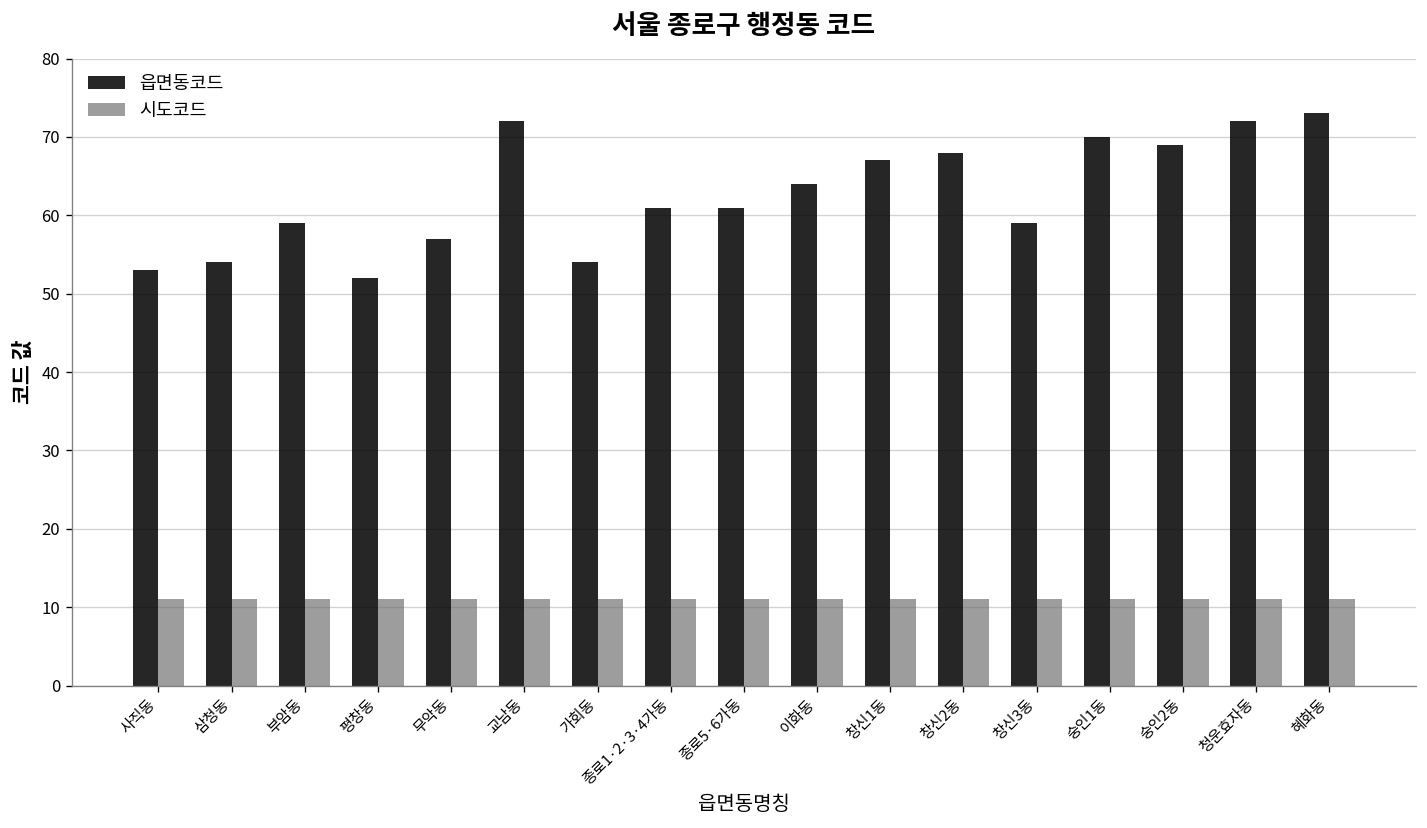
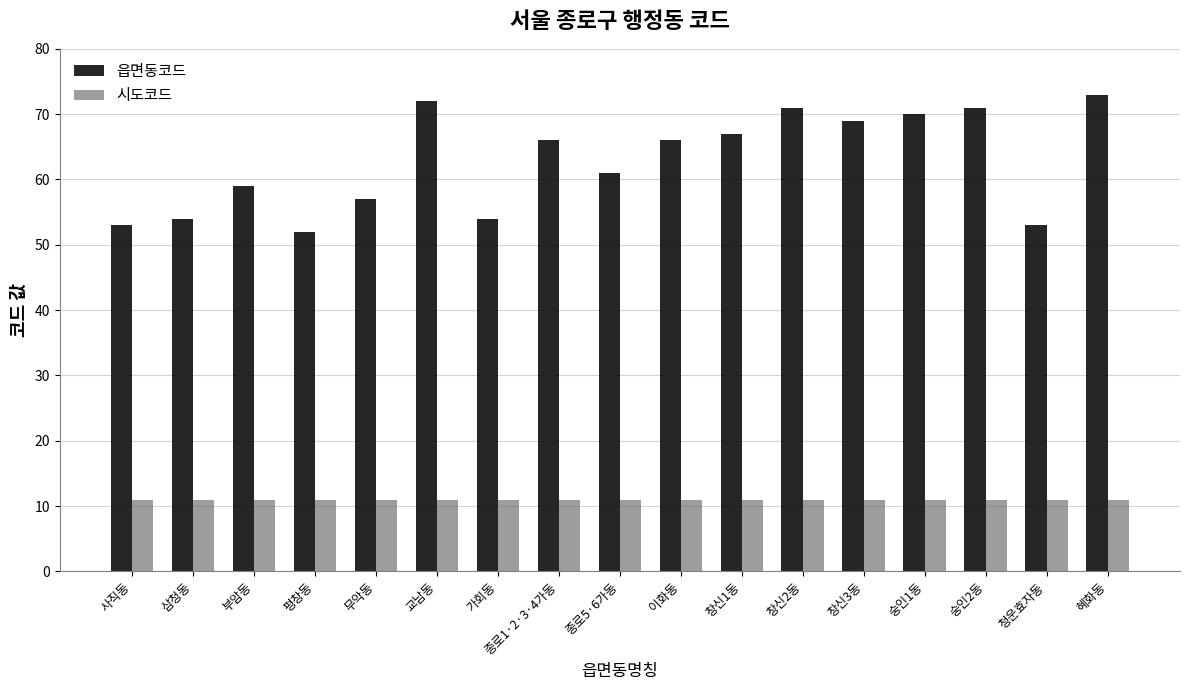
읍면동코드, 종로1·2·3·4가동: 61 -> 66
읍면동코드, 이화동: 64 -> 66
읍면동코드, 창신2동: 68 -> 71
읍면동코드, 창신3동: 59 -> 69
읍면동코드, 숭인2동: 69 -> 71
읍면동코드, 청운효자동: 72 -> 53
